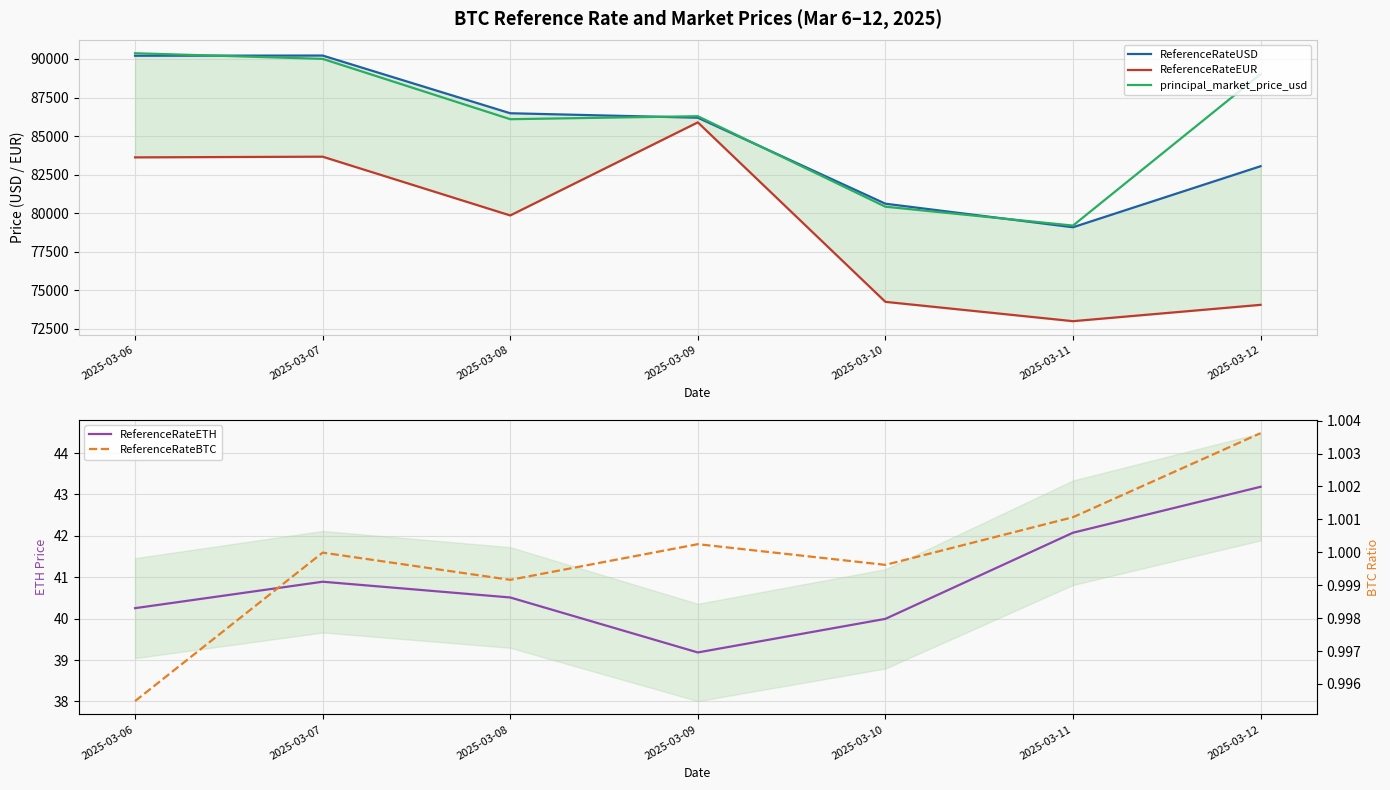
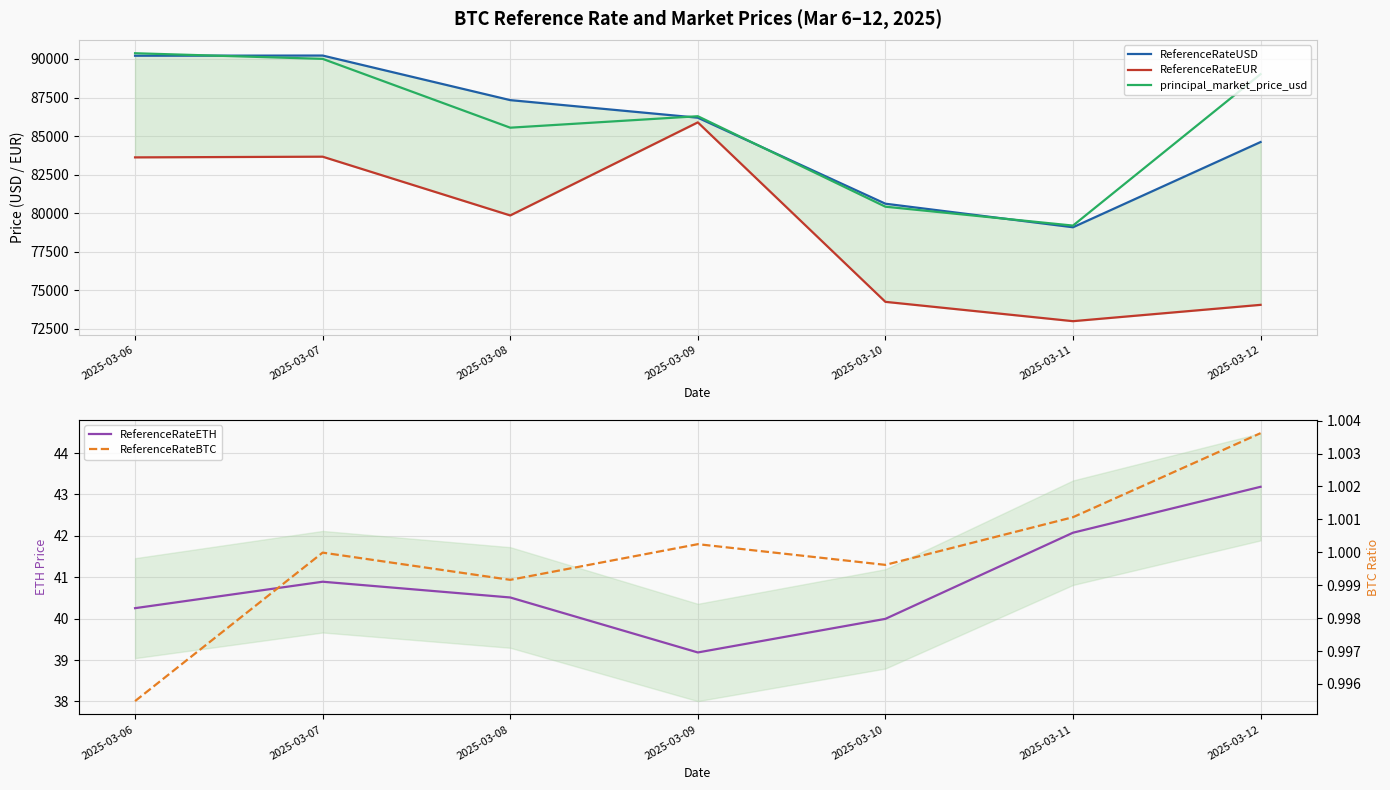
BTC Reference Rate and Market Prices (Mar 6–12, 2025), ReferenceRateUSD, 2025-03-08: 86500 -> 87300
BTC Reference Rate and Market Prices (Mar 6–12, 2025), principal_market_price_usd, 2025-03-08: 86100 -> 85500
BTC Reference Rate and Market Prices (Mar 6–12, 2025), ReferenceRateUSD, 2025-03-12: 83000 -> 84600
